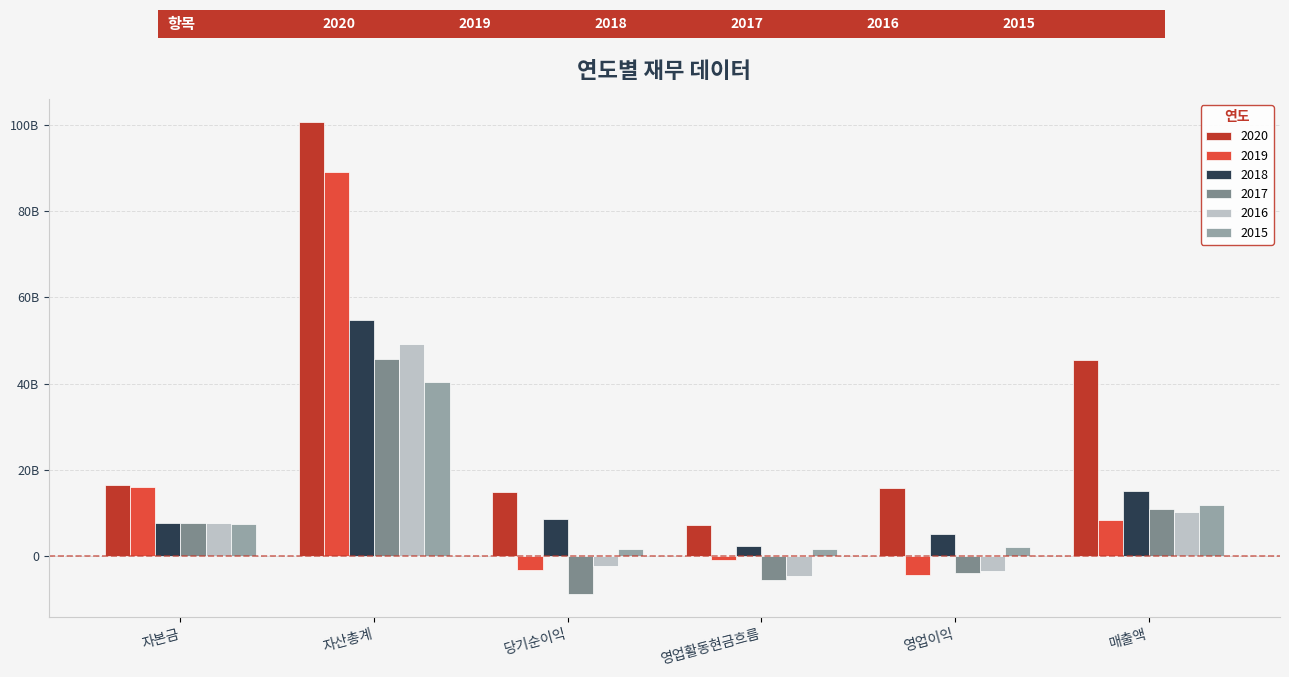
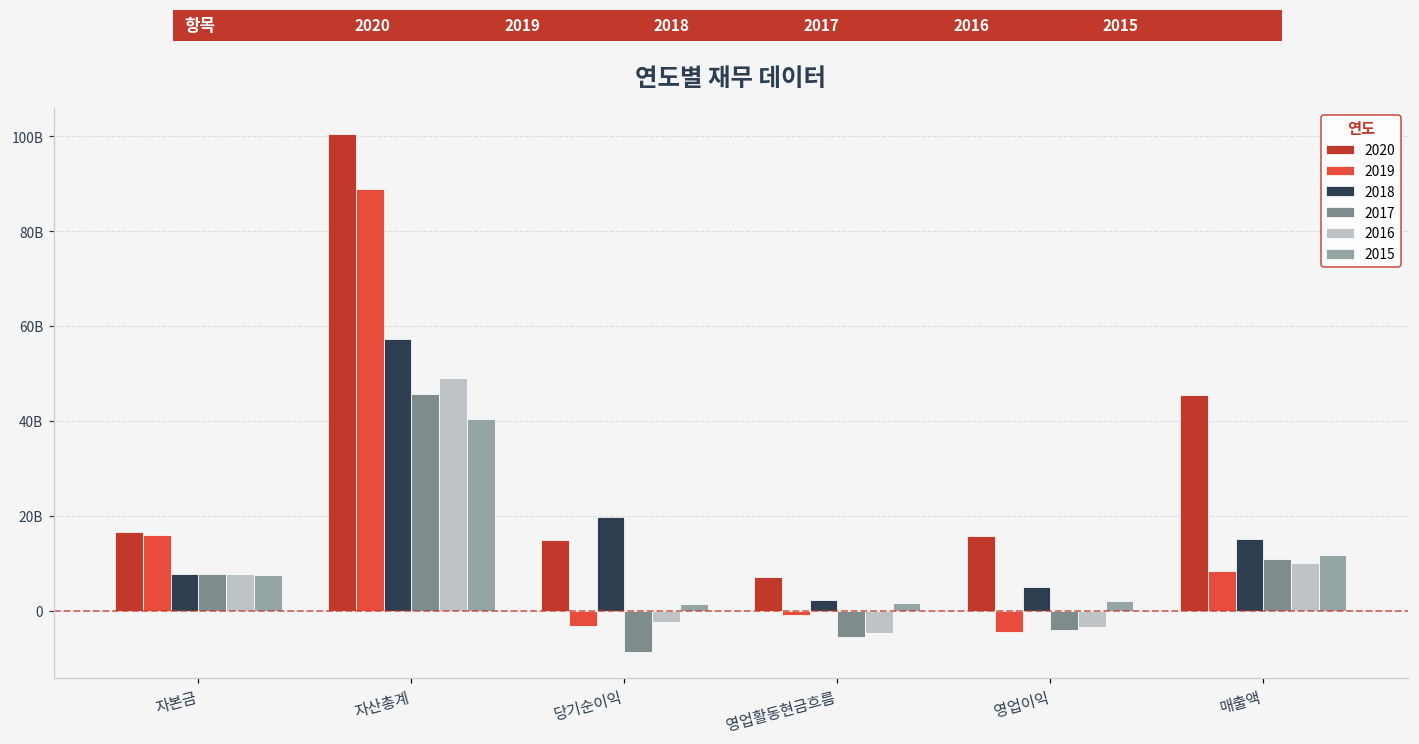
2018, 자산총계: 55000000000 -> 57000000000
2018, 당기순이익: 9000000000 -> 20000000000
